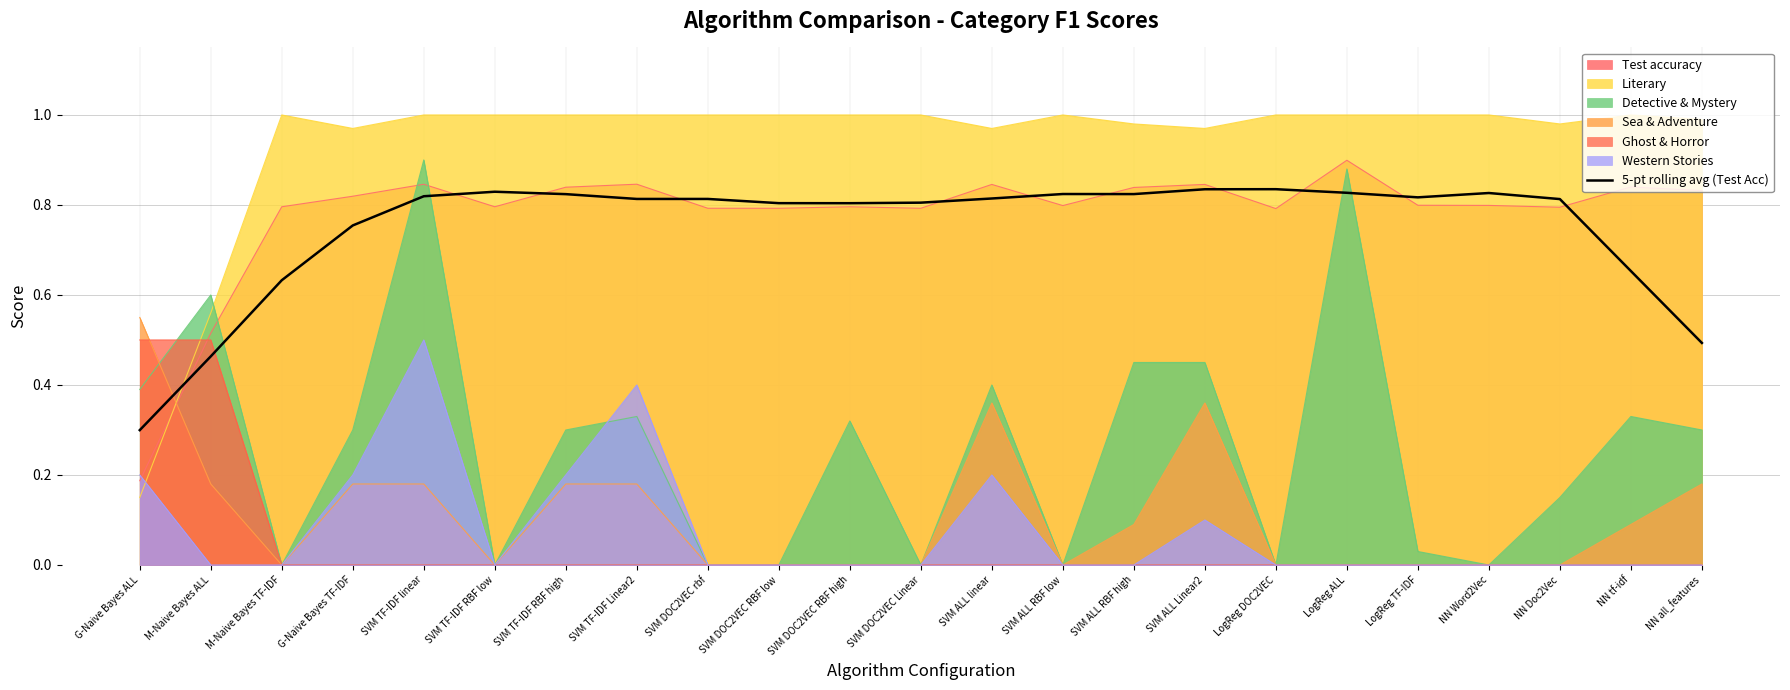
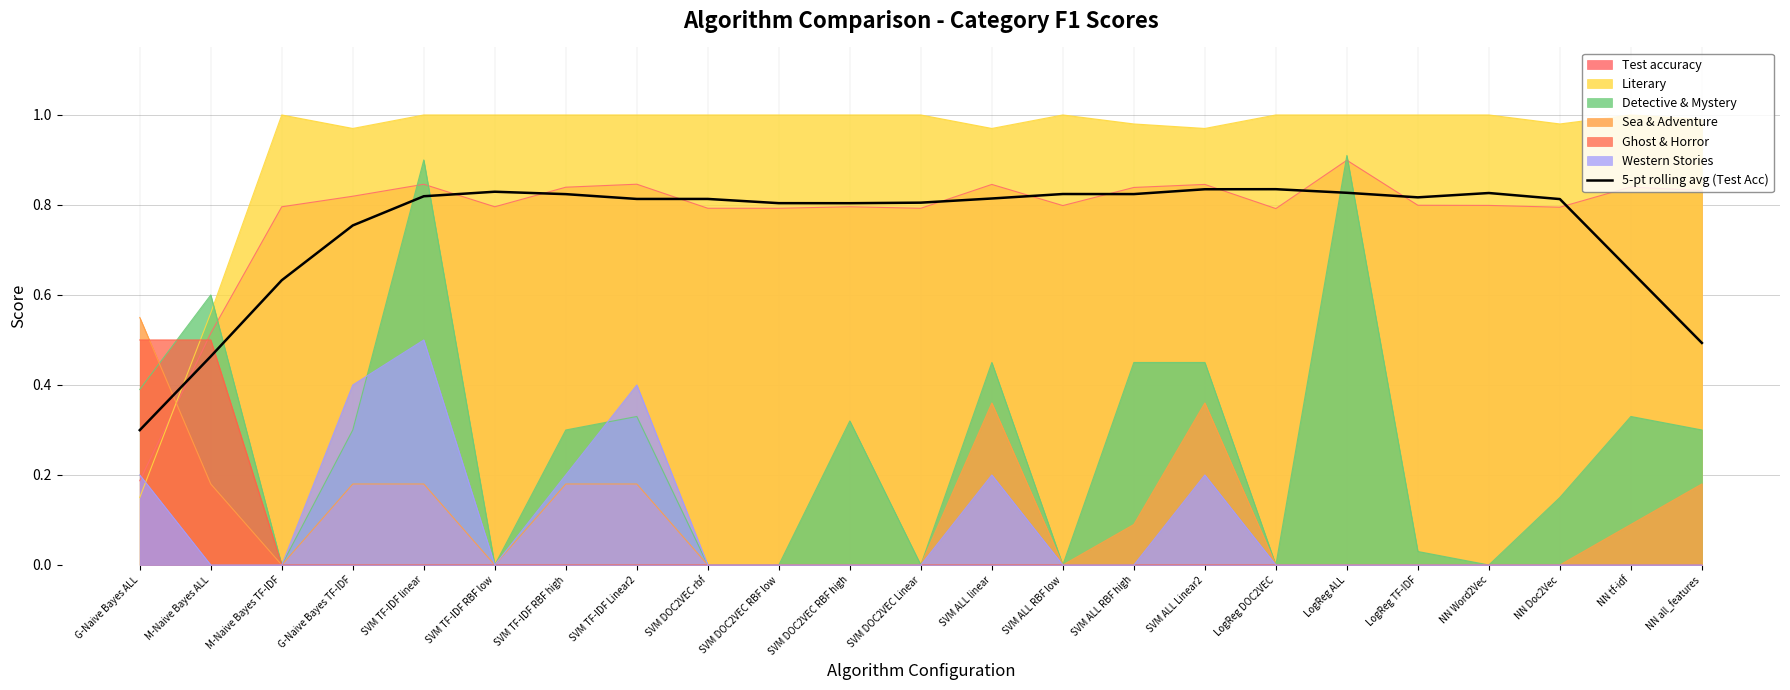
Western Stories, G-Naive Bayes TF-IDF: 0.2 -> 0.4
Detective & Mystery, SVM ALL linear: 0.40 -> 0.45
Western Stories, SVM ALL Linear2: 0.1 -> 0.2
Detective & Mystery, LogReg ALL: 0.88 -> 0.91
